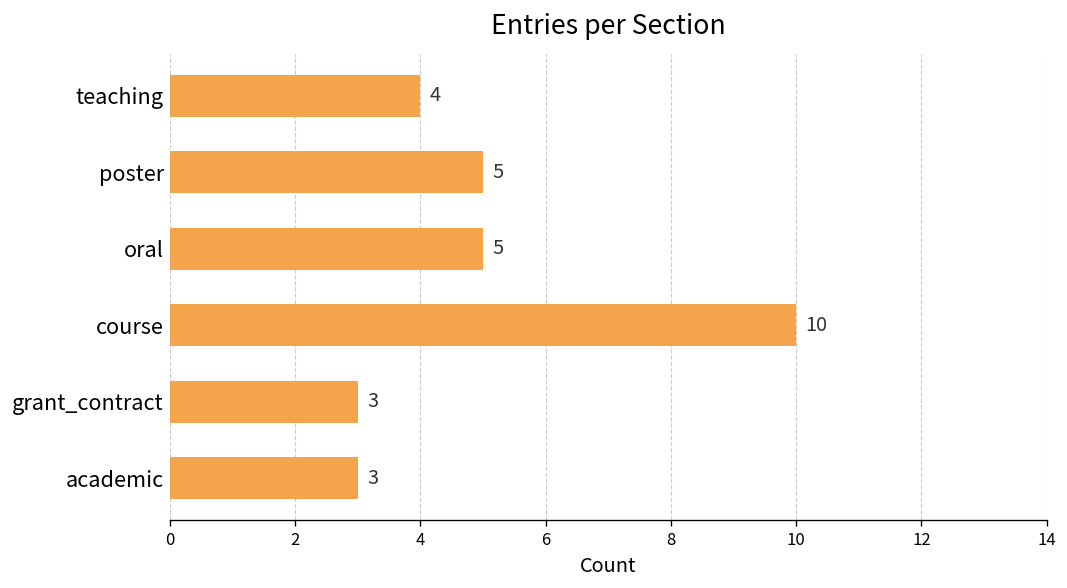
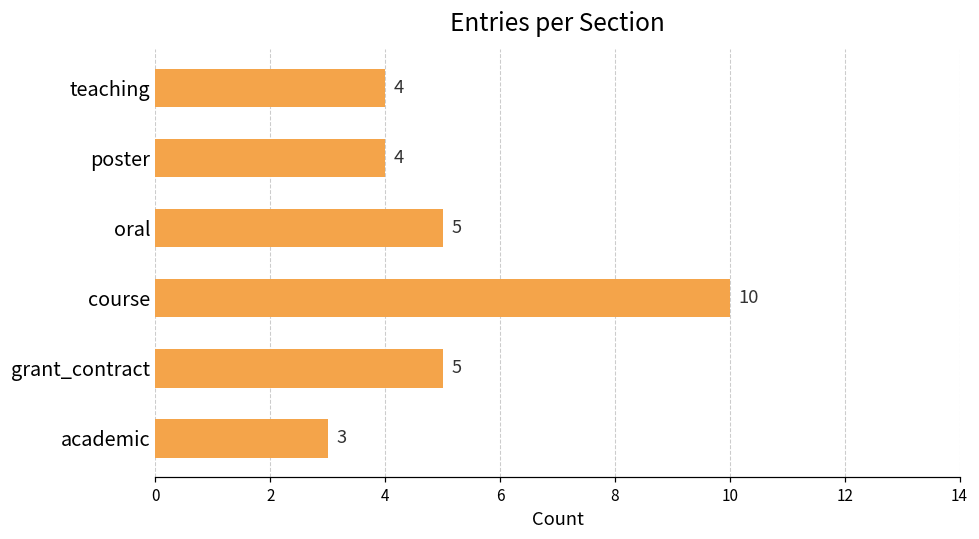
poster: 5 -> 4
grant_contract: 3 -> 5
